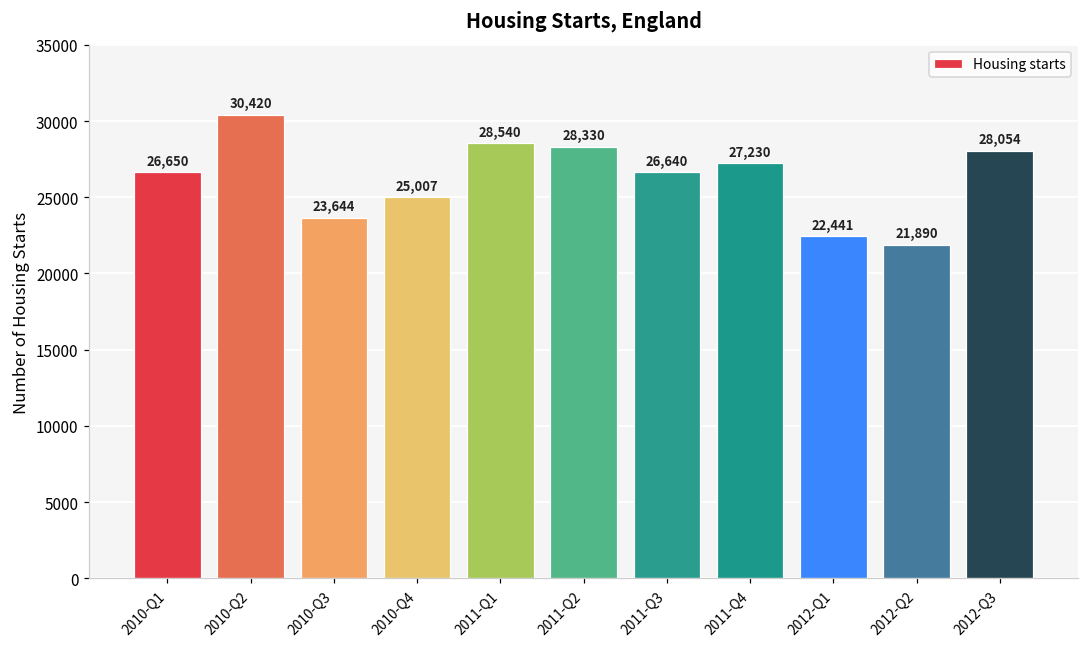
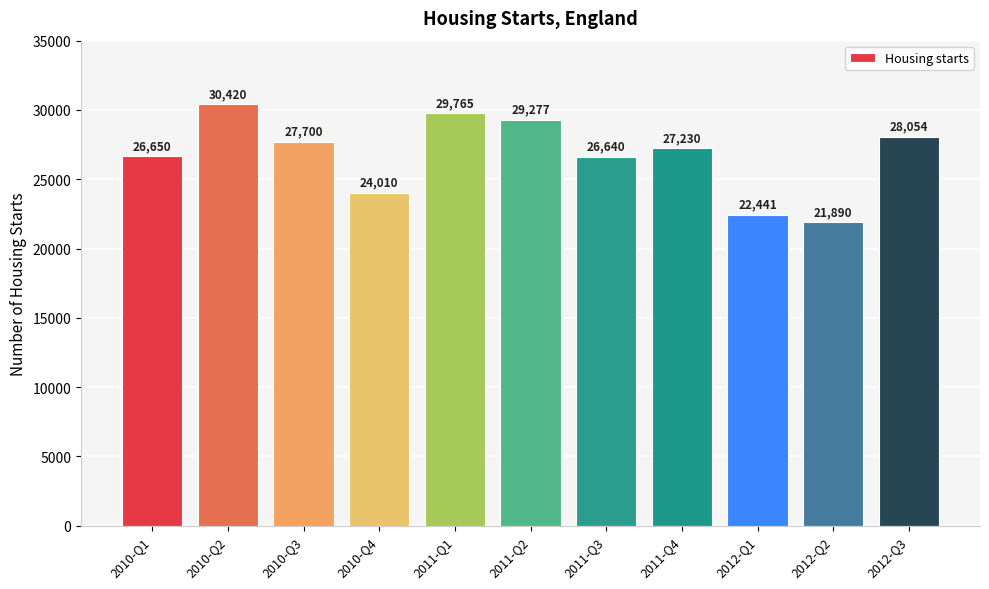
2010-Q3: 23,644 -> 27,700
2010-Q4: 25,007 -> 24,010
2011-Q1: 28,540 -> 29,765
2011-Q2: 28,330 -> 29,277
